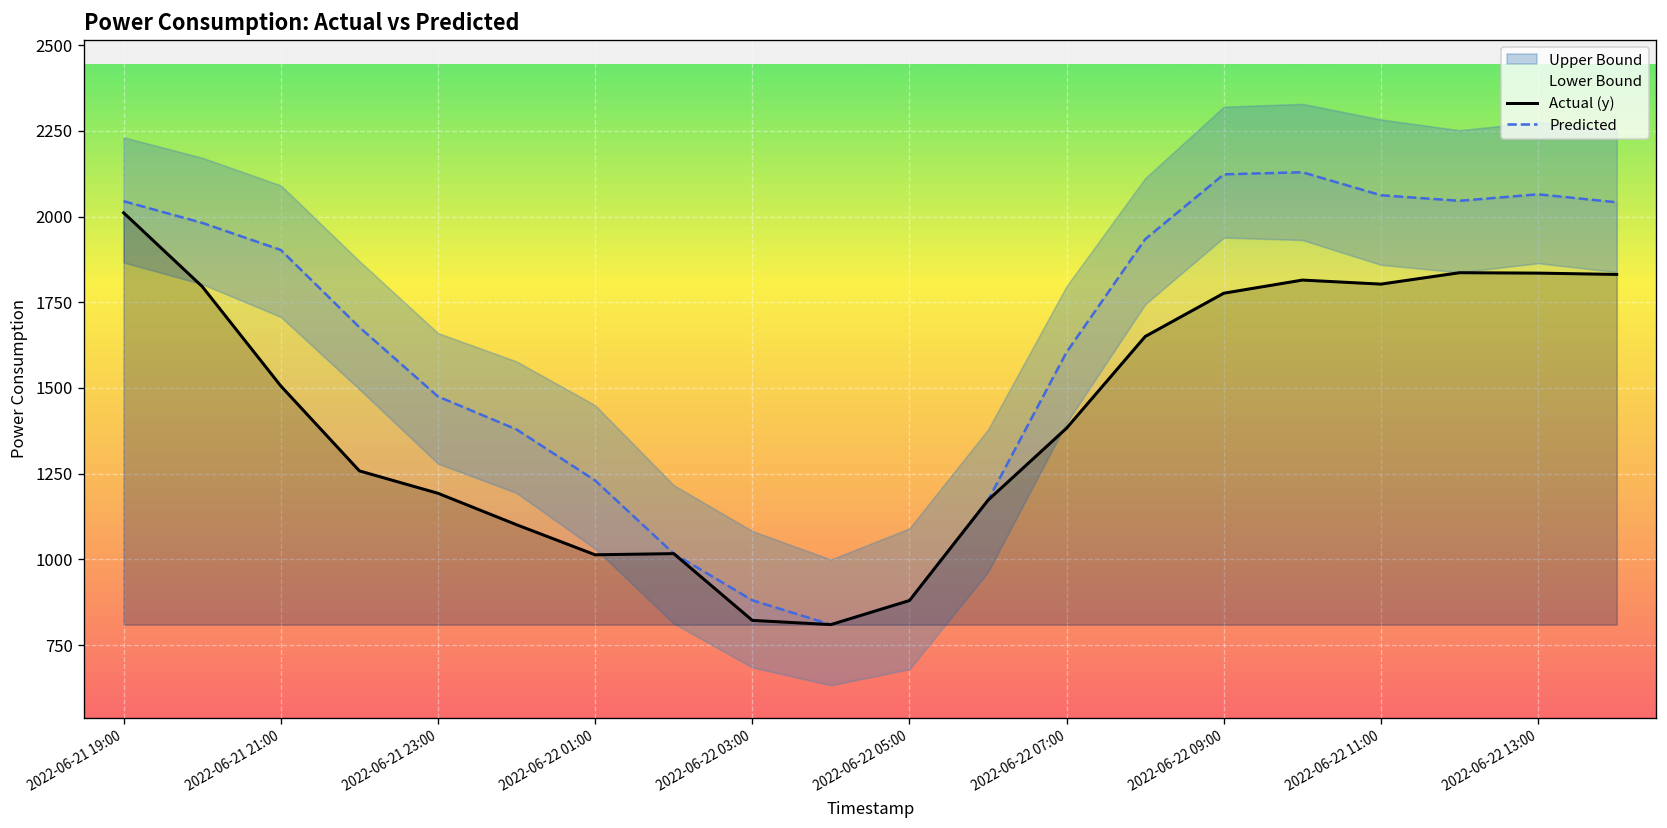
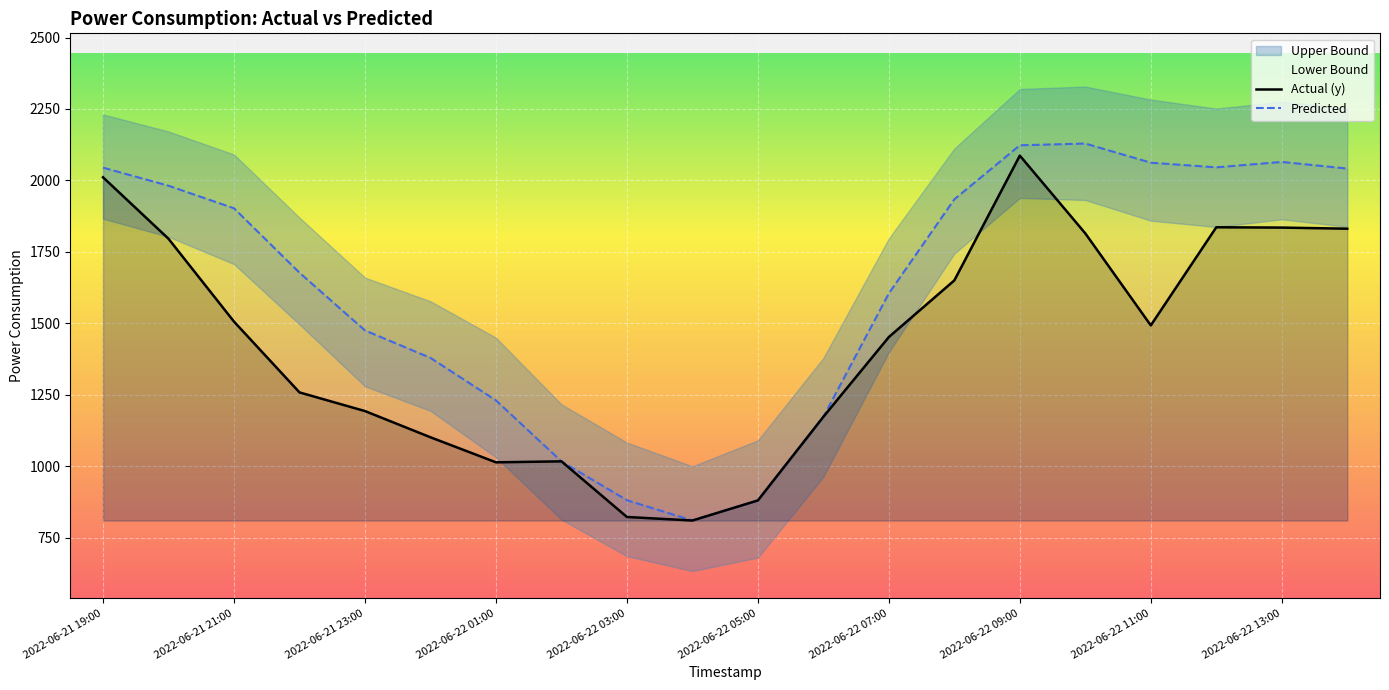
Actual (y), 2022-06-22 07:00: 1380 -> 1450
Actual (y), 2022-06-22 09:00: 1780 -> 2090
Actual (y), 2022-06-22 11:00: 1800 -> 1490
